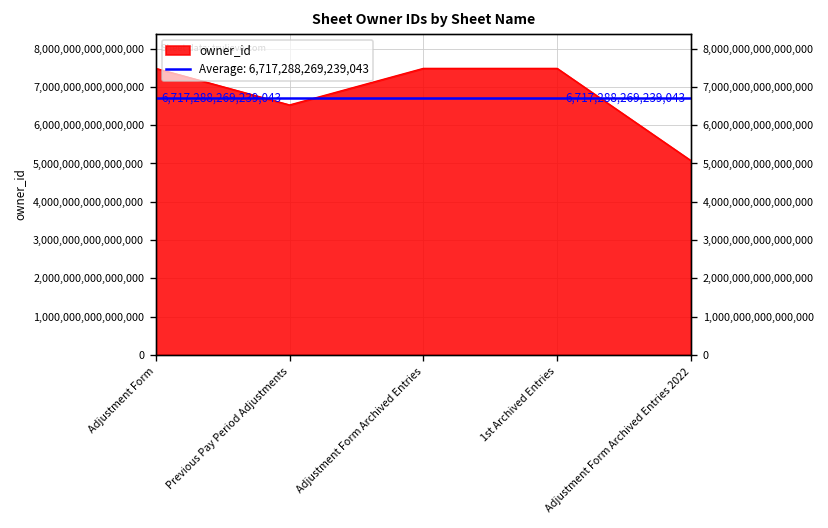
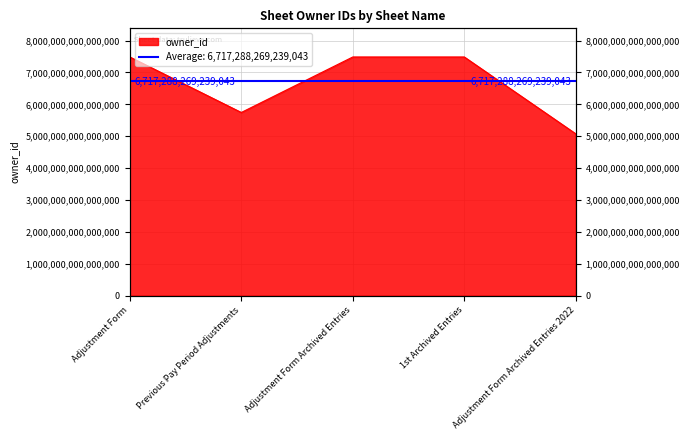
Previous Pay Period Adjustments: 6,500,000,000,000,000 -> 5,700,000,000,000,000
